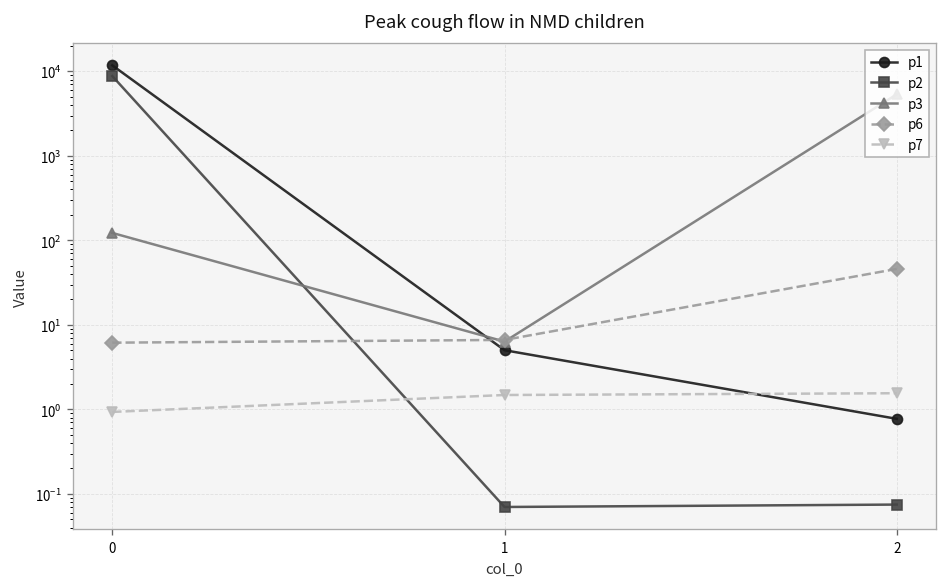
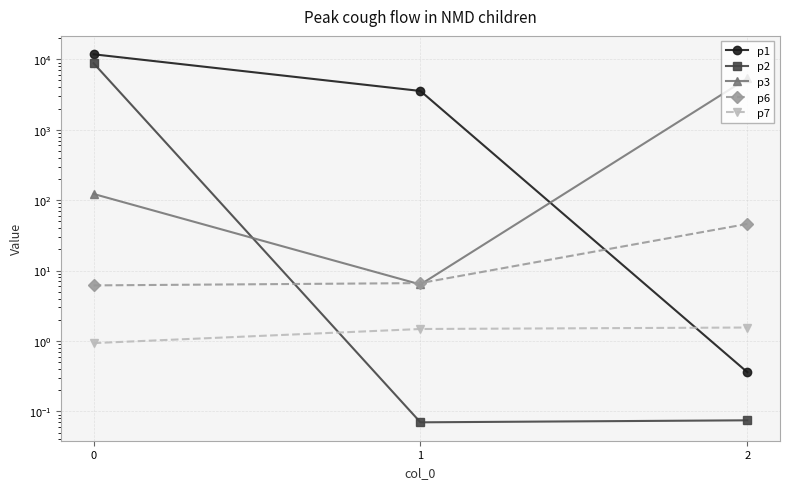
p1, 1: 5 -> 4000
p1, 2: 0.8 -> 0.4
